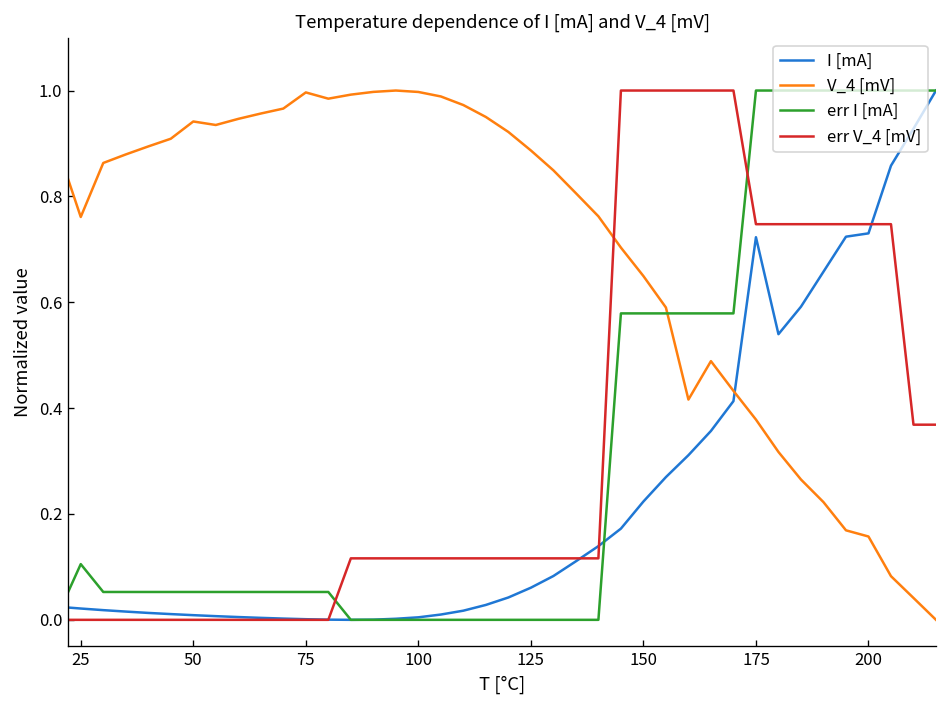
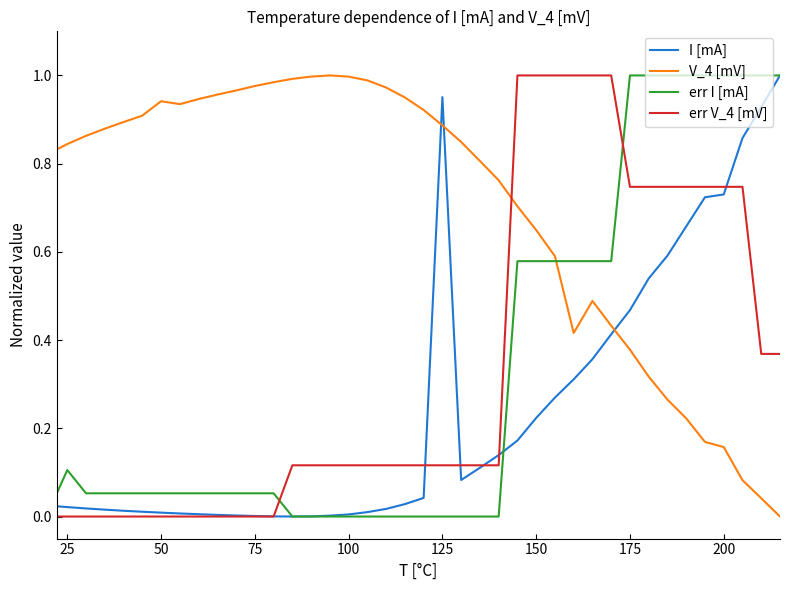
V_4 [mV], 25: 0.76 -> 0.84
V_4 [mV], 75: 1.00 -> 0.98
I [mA], 125: 0.06 -> 0.95
I [mA], 175: 0.72 -> 0.47
